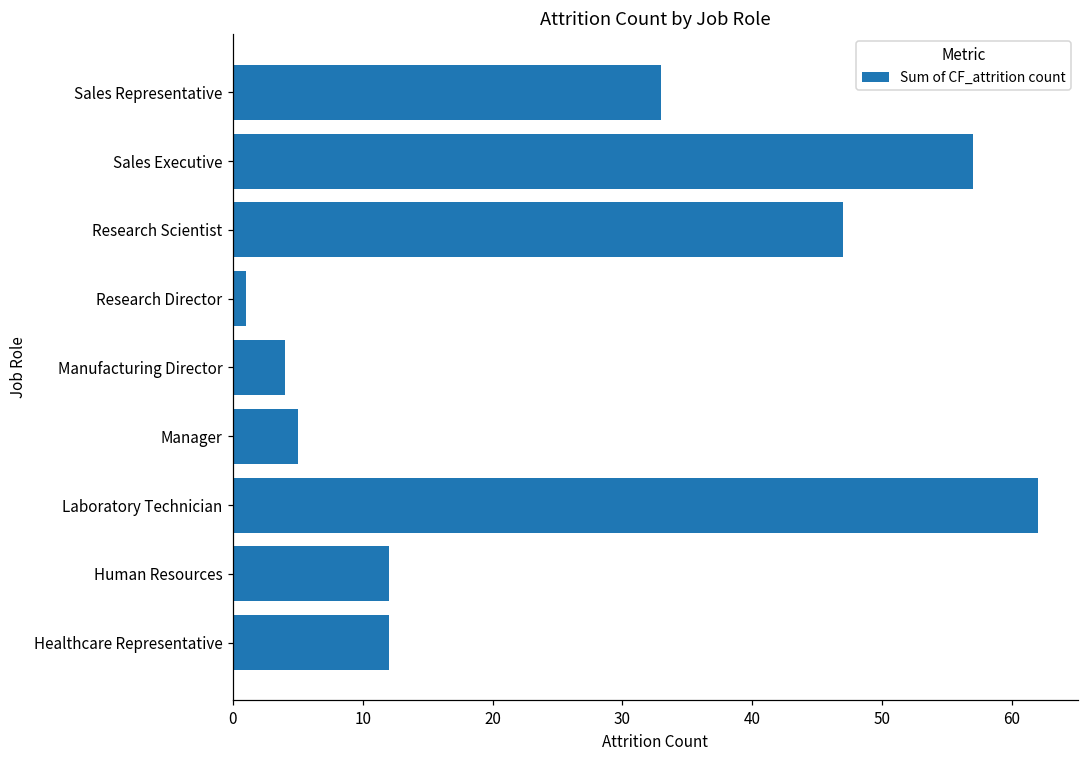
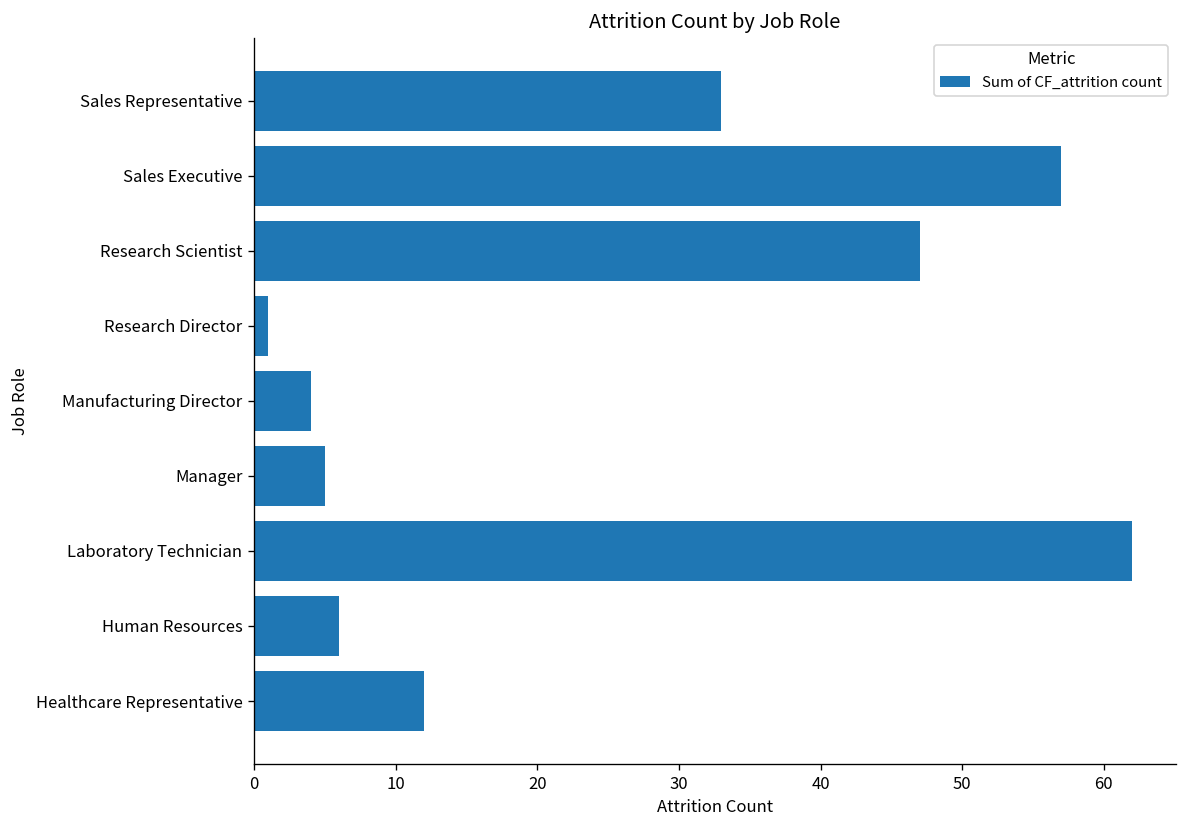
Human Resources: 12 -> 6
